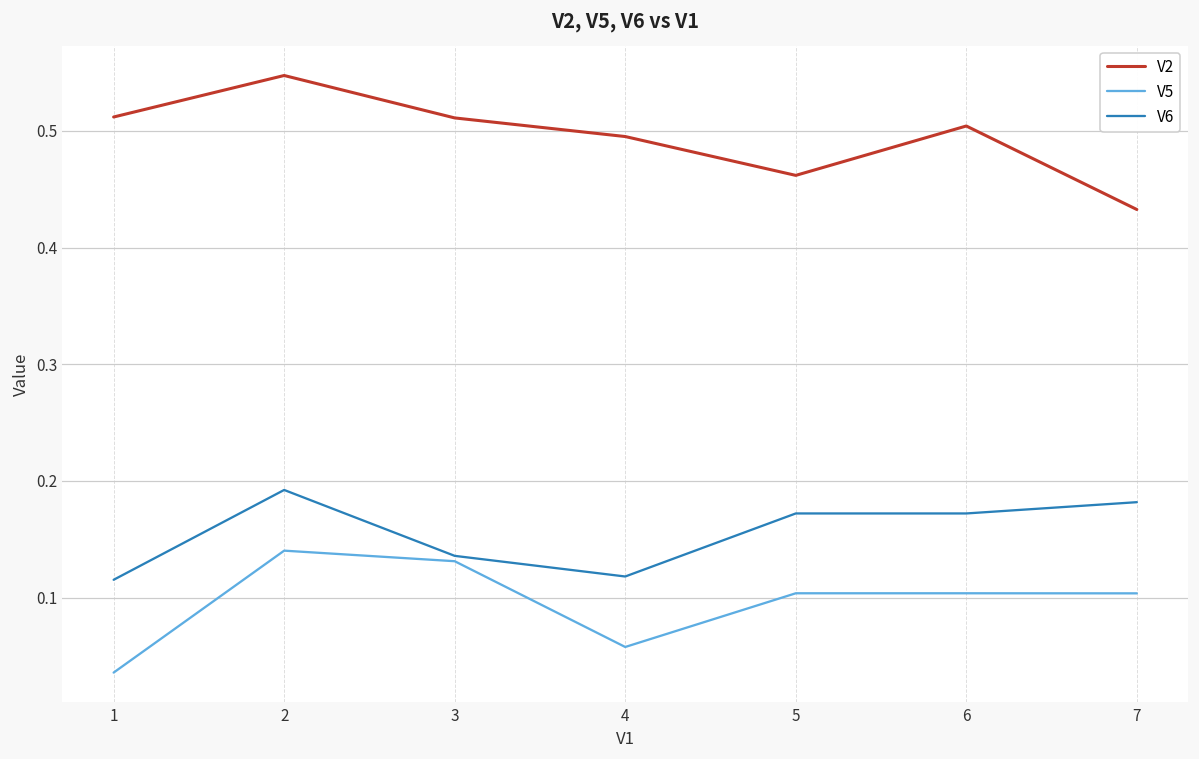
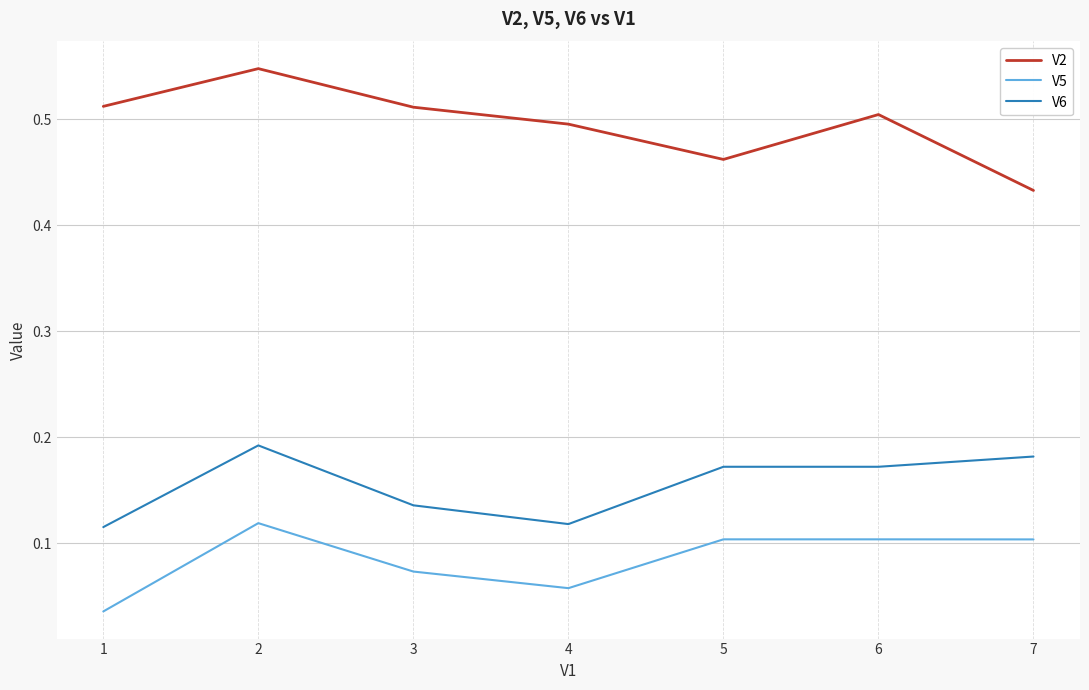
V5, 2: 0.140 -> 0.119
V5, 3: 0.131 -> 0.073
